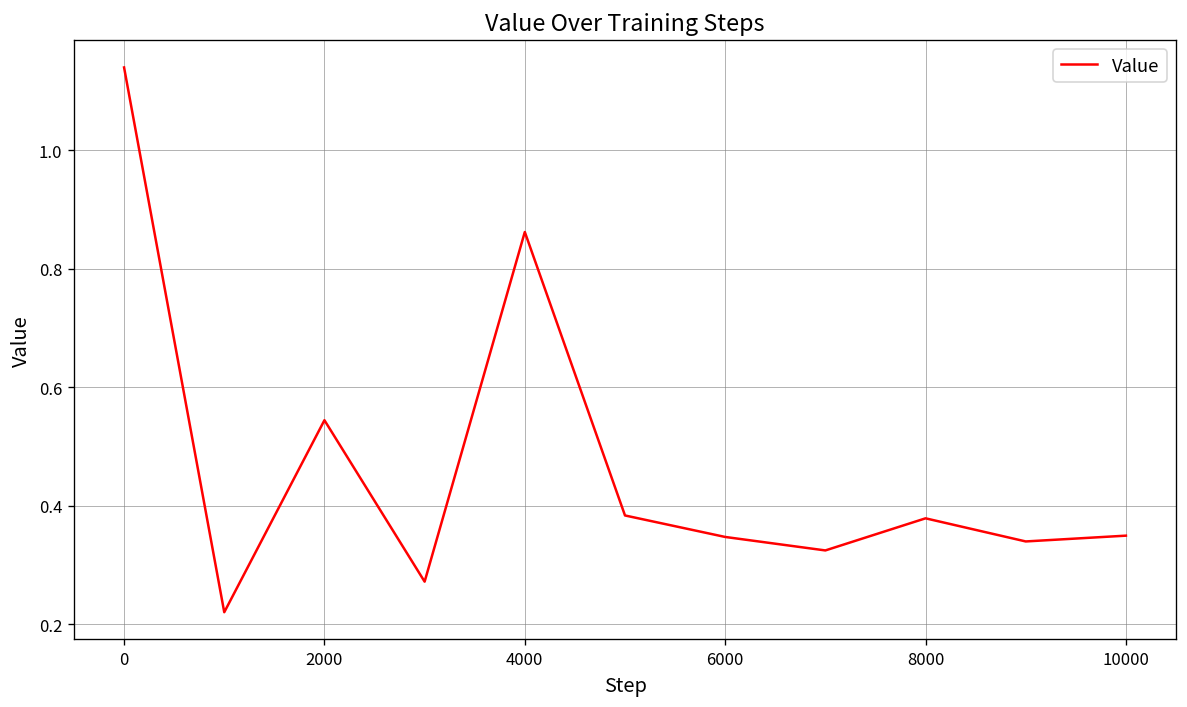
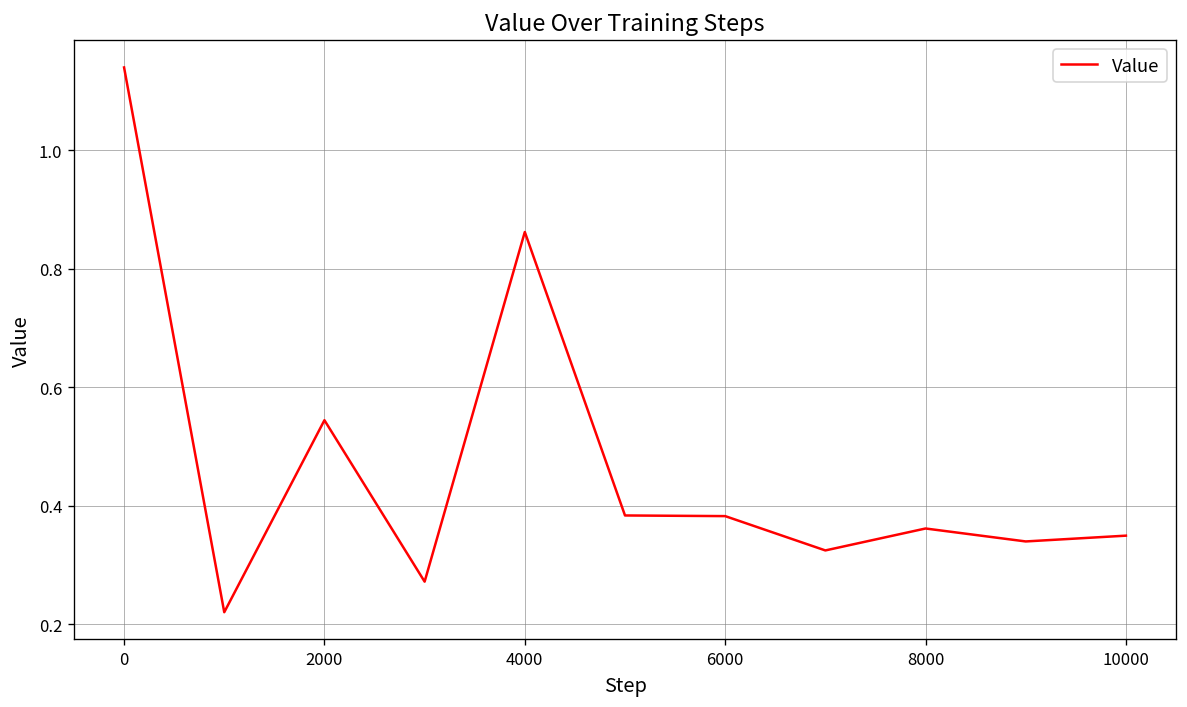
6000: 0.35 -> 0.38
8000: 0.38 -> 0.36
